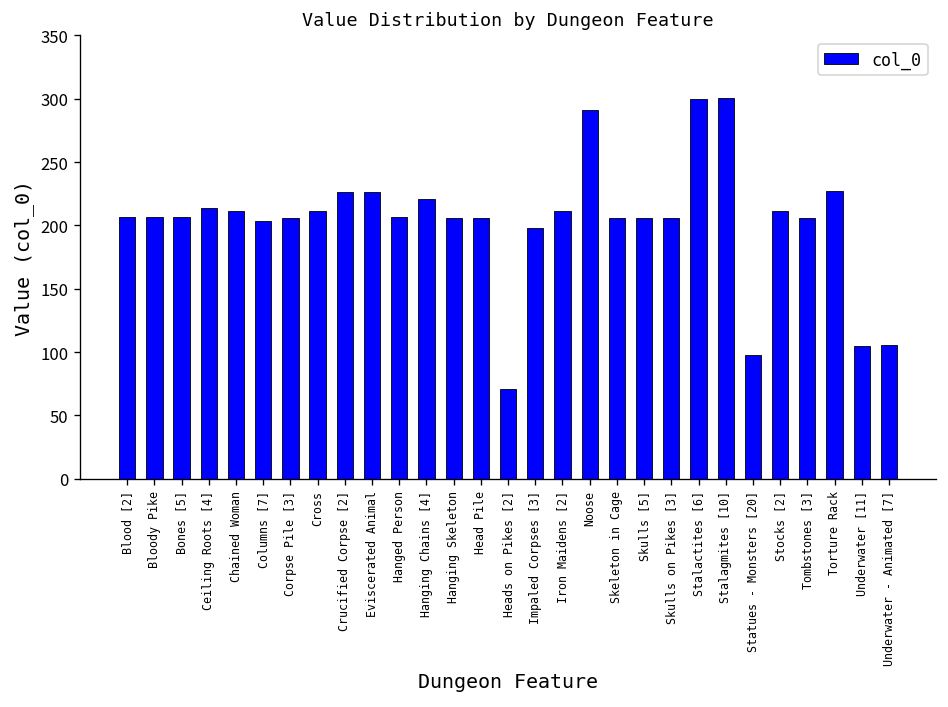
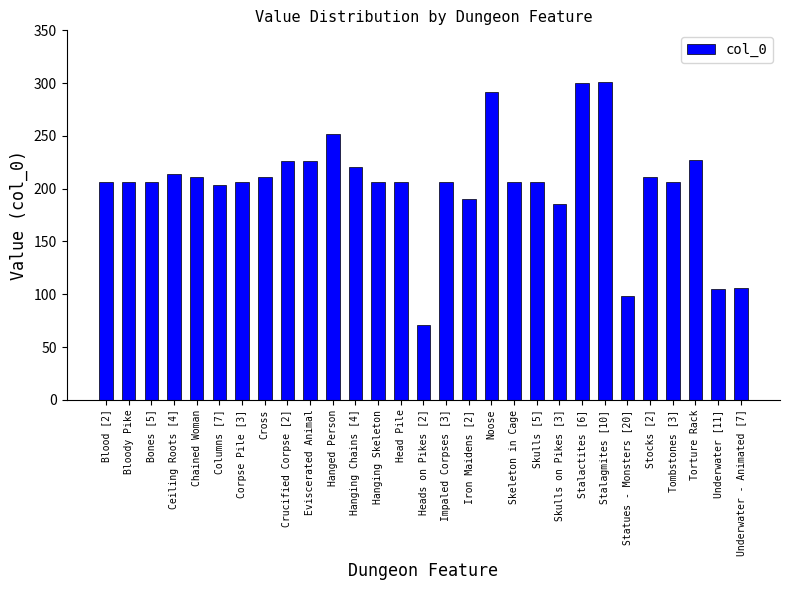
Hanged Person: 206 -> 252
Impaled Corpses [3]: 198 -> 206
Iron Maidens [2]: 211 -> 190
Skulls on Pikes [3]: 206 -> 185
